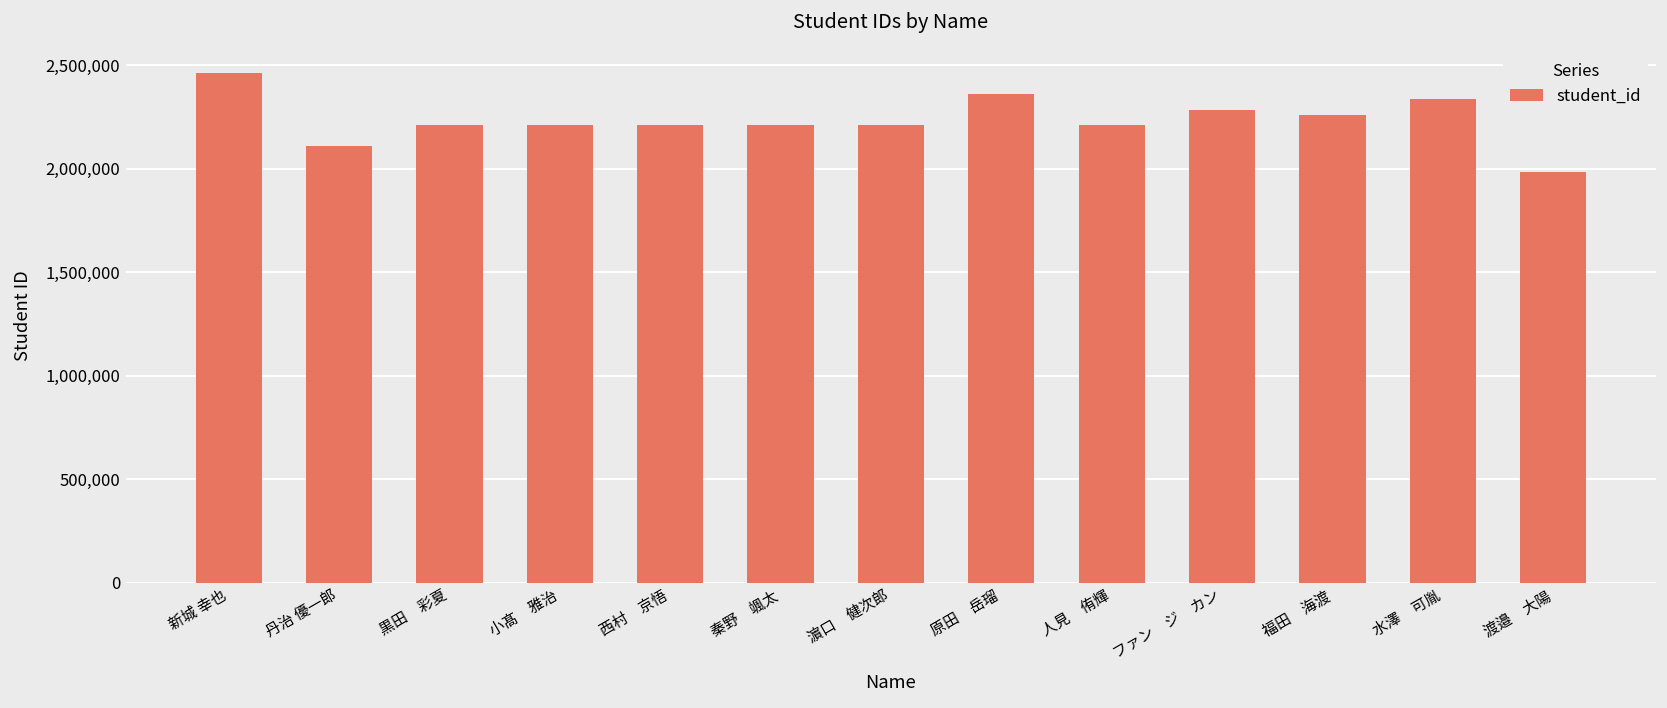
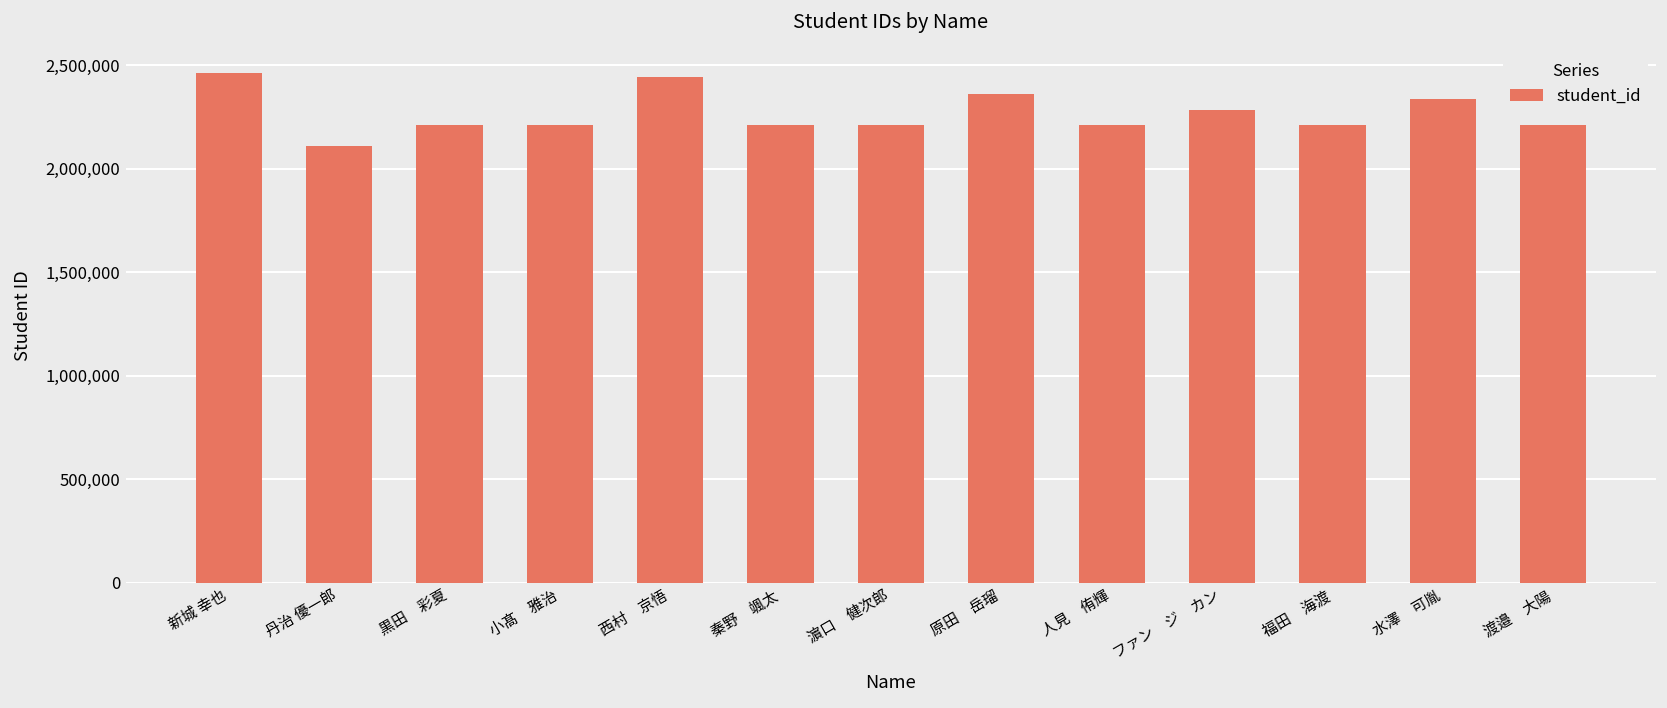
西村 京悟: 2,210,000 -> 2,440,000
福田 海渡: 2,260,000 -> 2,210,000
渡邉 大陽: 1,990,000 -> 2,210,000
